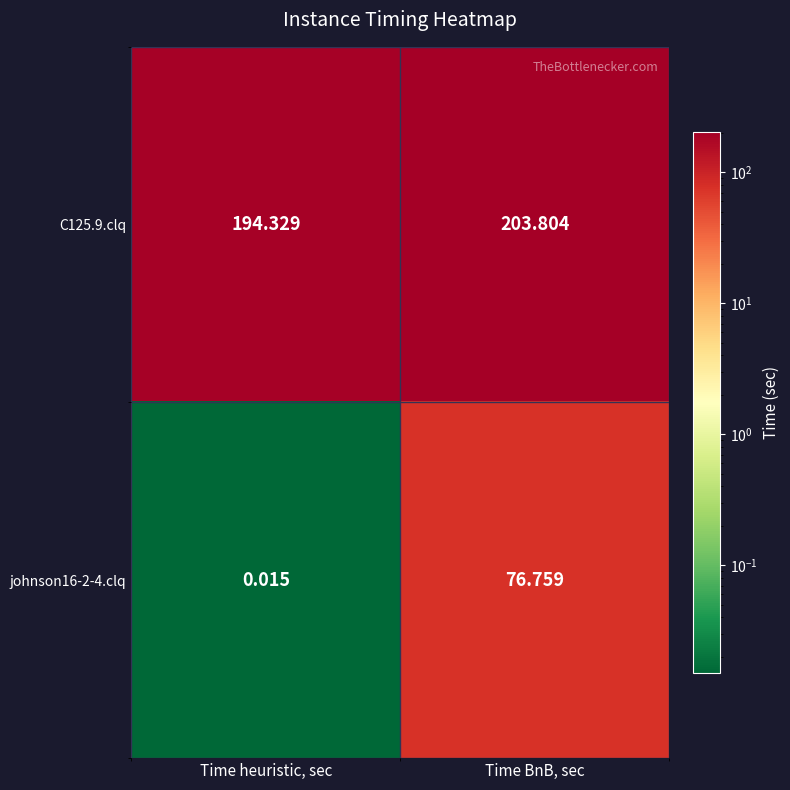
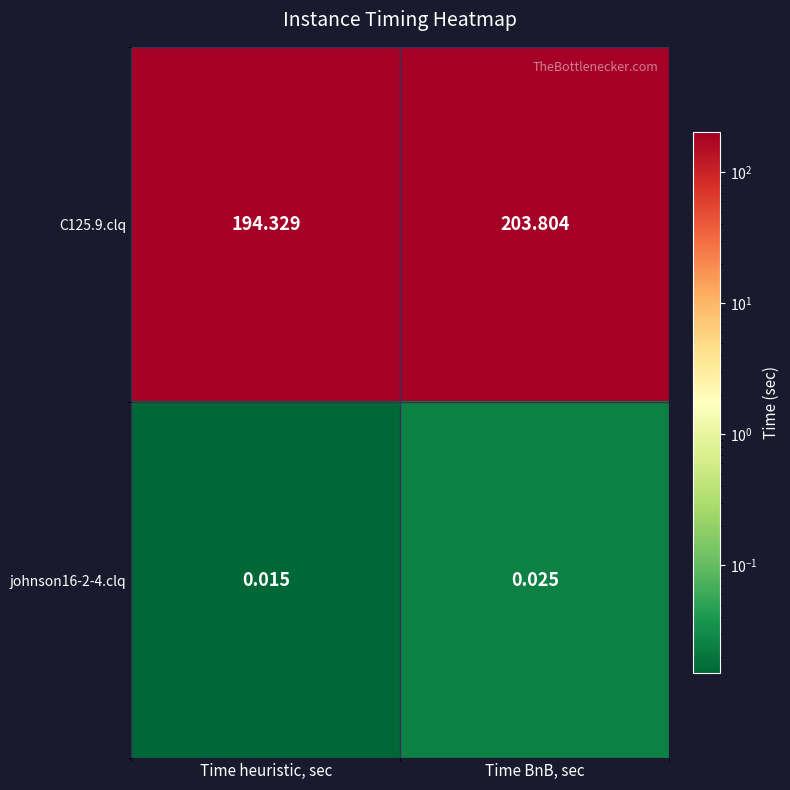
johnson16-2-4.clq, Time BnB, sec: 76.759 -> 0.025
